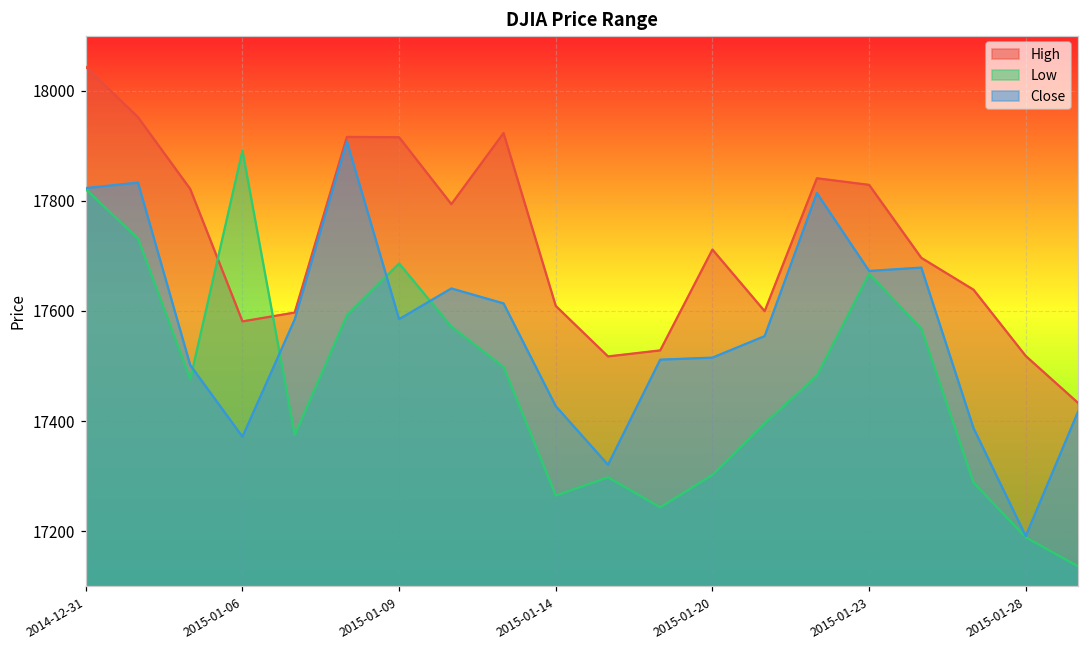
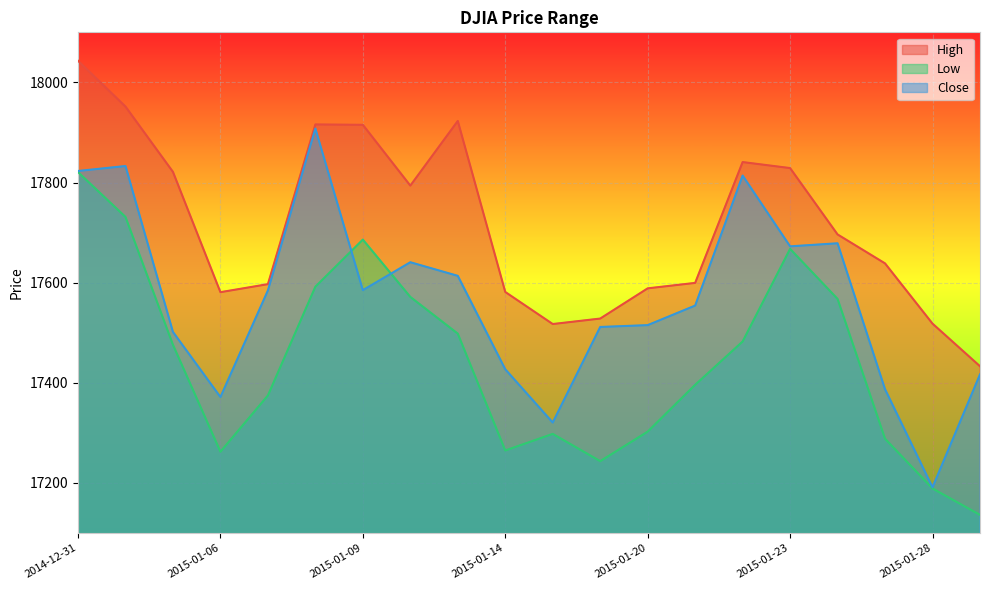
Low, 2015-01-06: 17890 -> 17260
High, 2015-01-14: 17610 -> 17580
High, 2015-01-20: 17710 -> 17590
